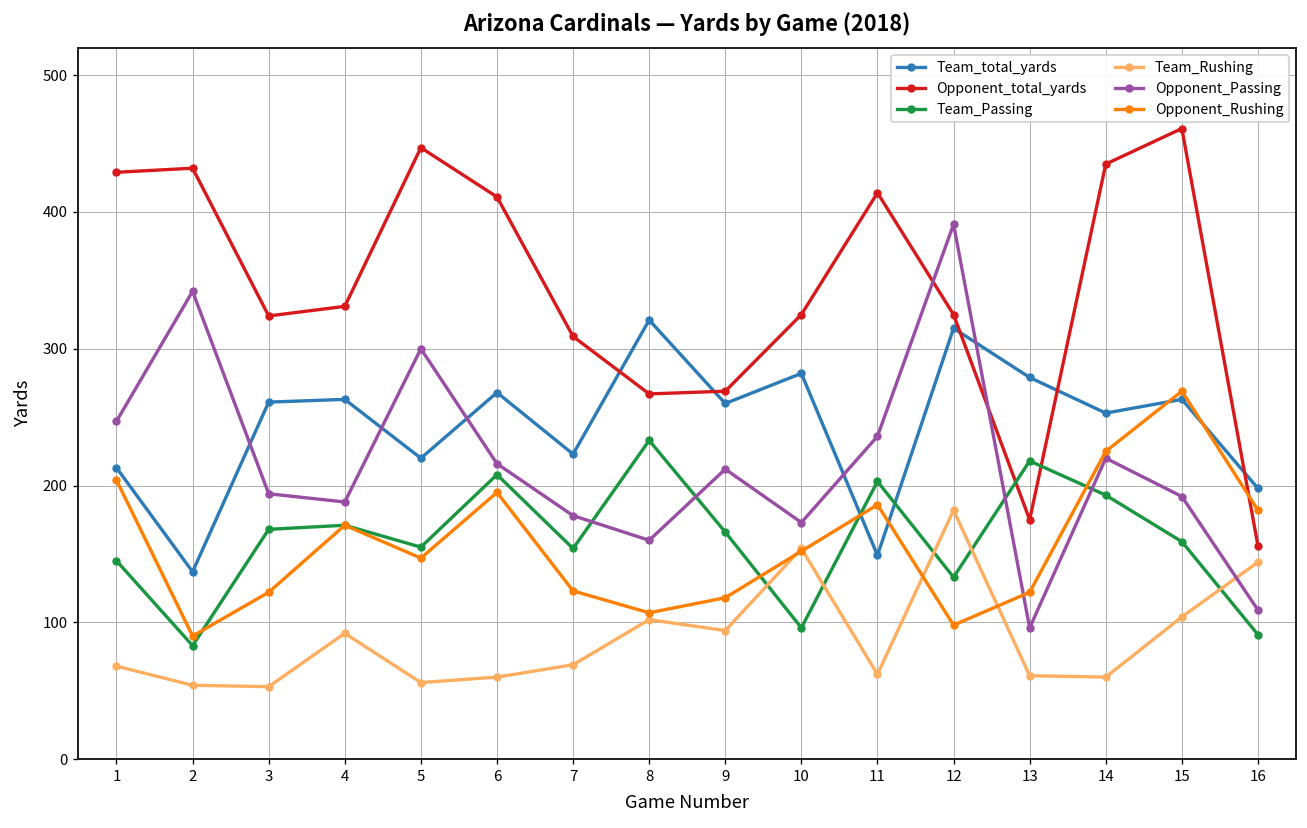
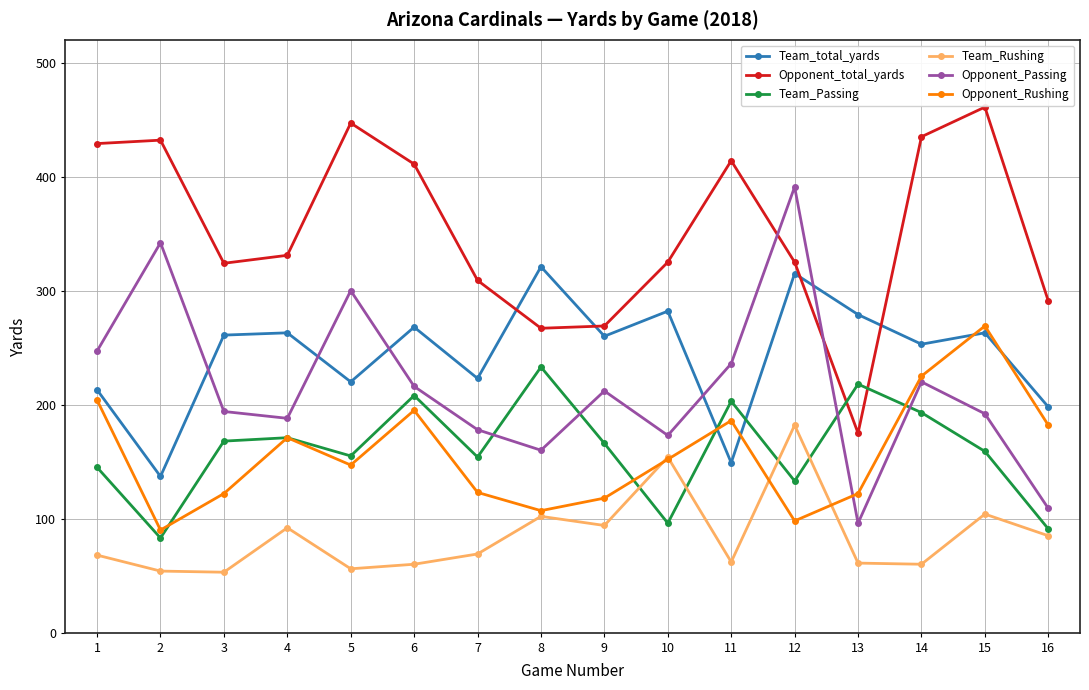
Opponent_total_yards, 16: 156 -> 291
Team_Rushing, 16: 144 -> 85
